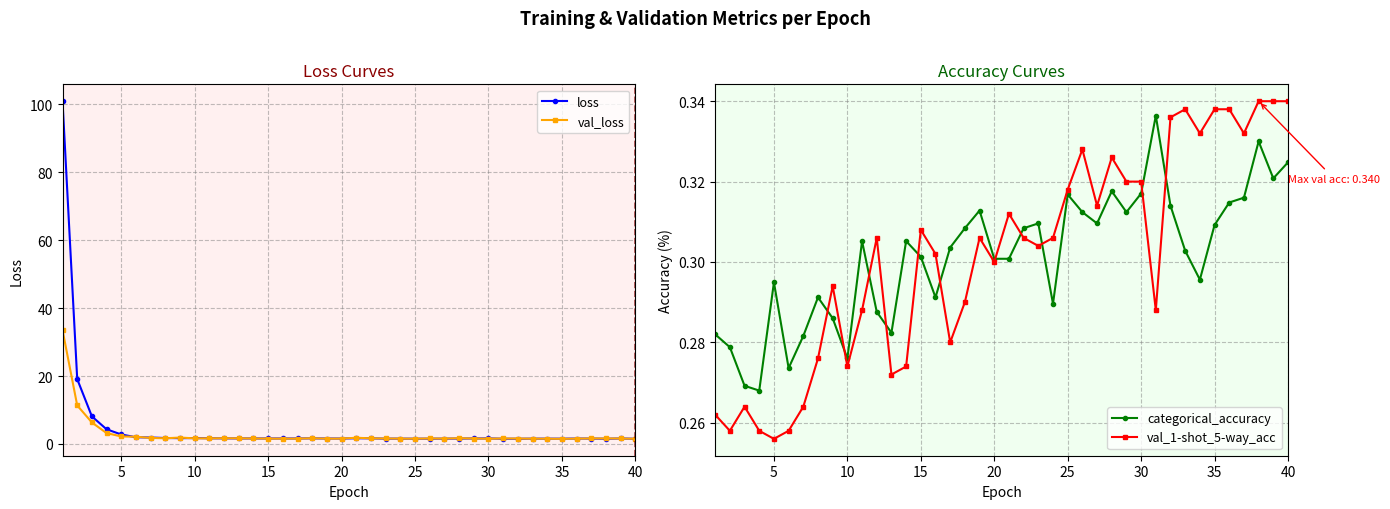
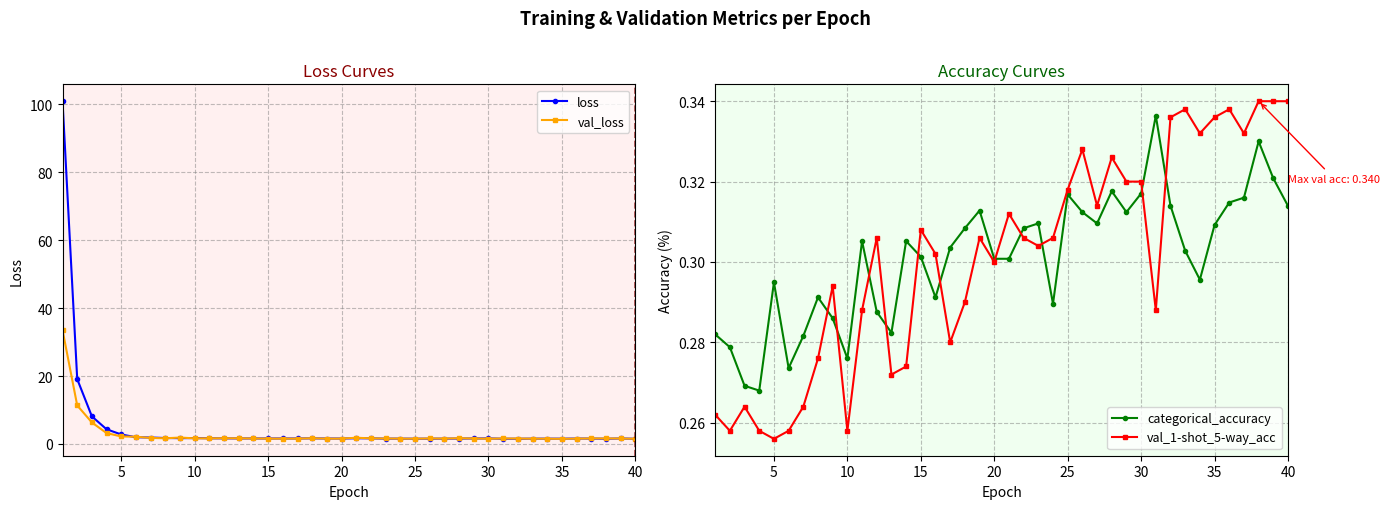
Accuracy Curves, val_1-shot_5-way_acc, 10: 0.274 -> 0.258
Accuracy Curves, val_1-shot_5-way_acc, 35: 0.338 -> 0.336
Accuracy Curves, categorical_accuracy, 40: 0.325 -> 0.314
